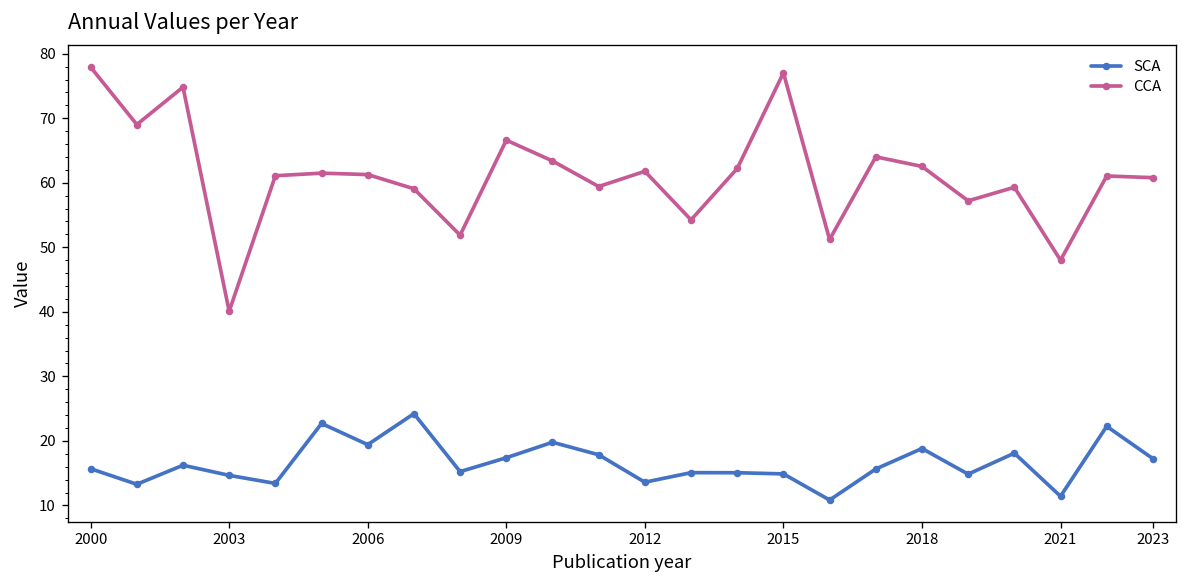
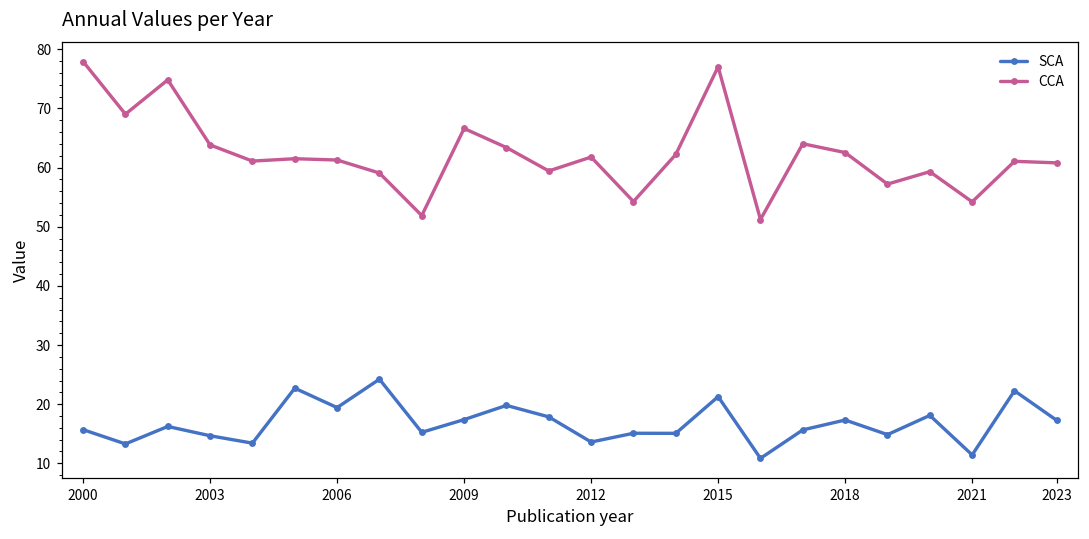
CCA, 2003: 40 -> 64
SCA, 2015: 15 -> 21
SCA, 2018: 19 -> 17
CCA, 2021: 48 -> 54
